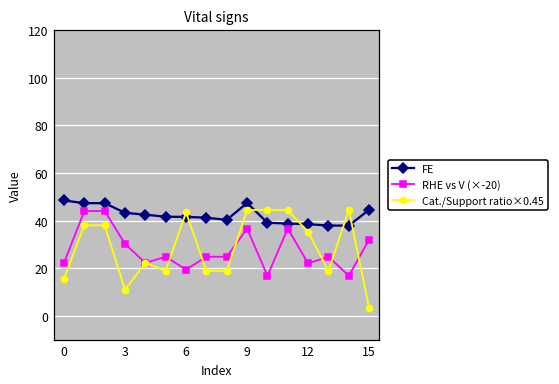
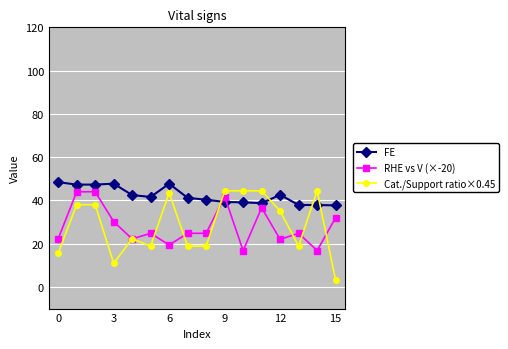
FE, 3: 43 -> 48
FE, 6: 42 -> 48
FE, 9: 47 -> 39
RHE vs V (×-20), 9: 37 -> 42
FE, 12: 38 -> 43
FE, 15: 45 -> 38
